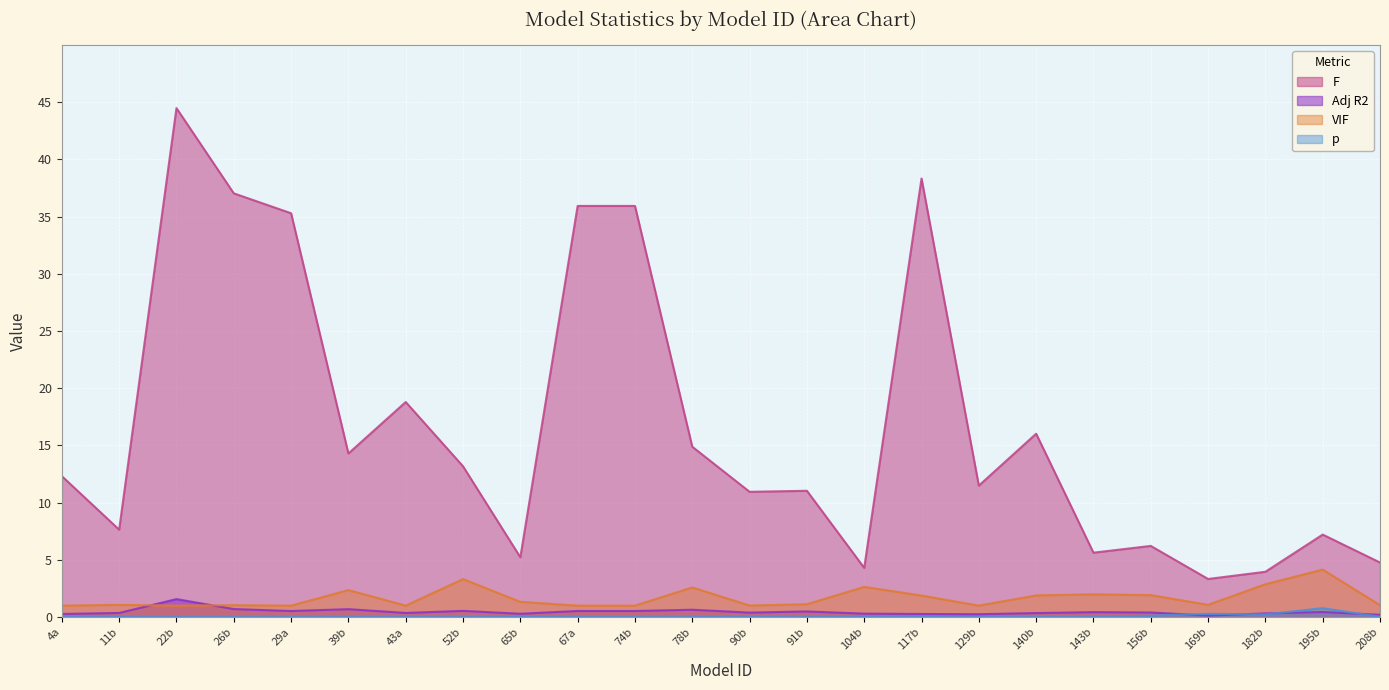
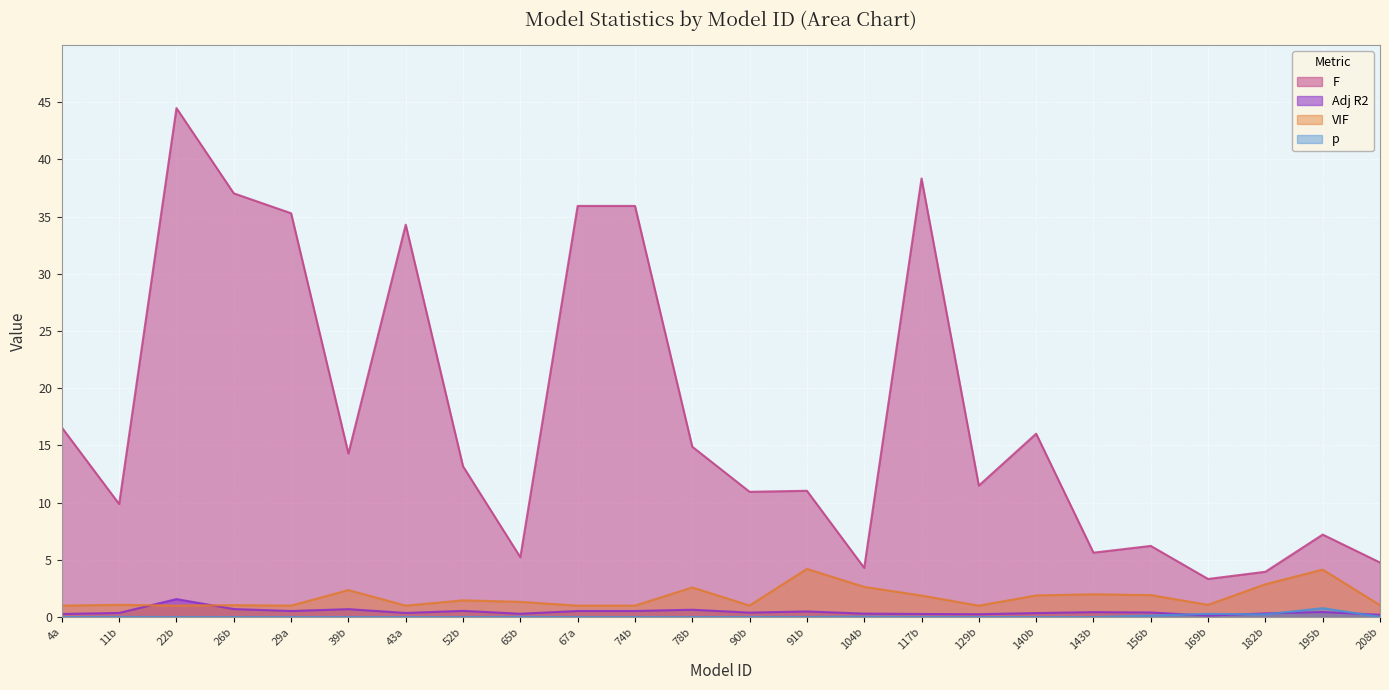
F, 4a: 12.3 -> 16.6
F, 11b: 7.6 -> 9.9
F, 43a: 18.8 -> 34.3
VIF, 52b: 3.3 -> 1.5
VIF, 91b: 1.1 -> 4.2
